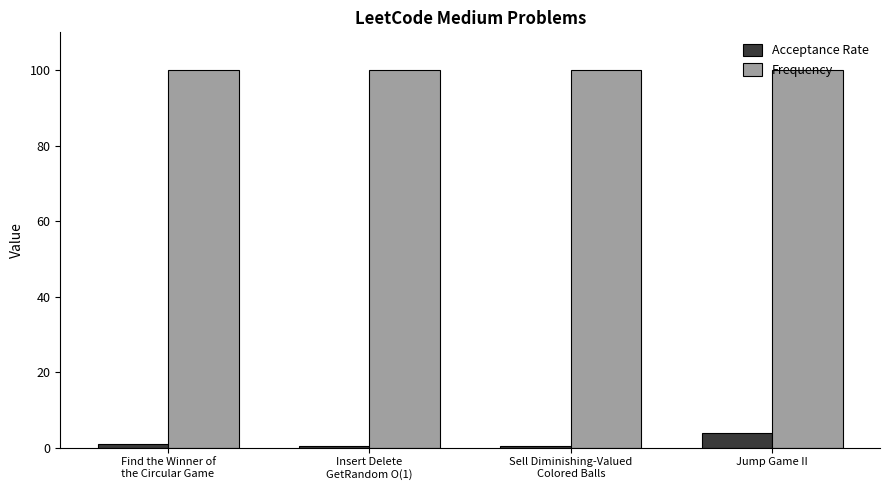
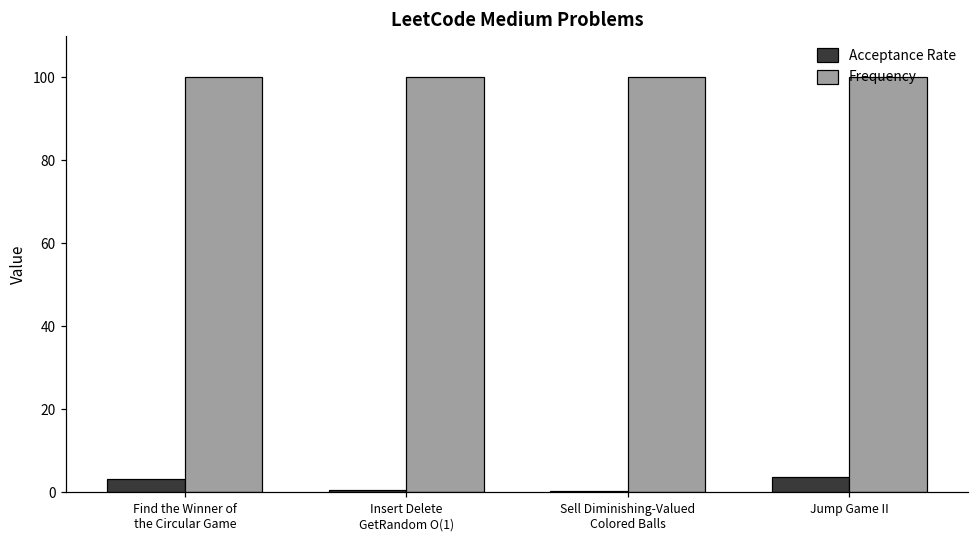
Acceptance Rate, Find the Winner of the Circular Game: 1 -> 3
